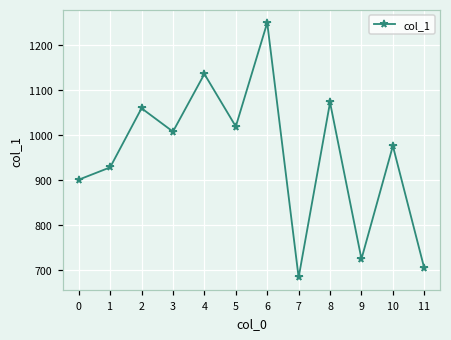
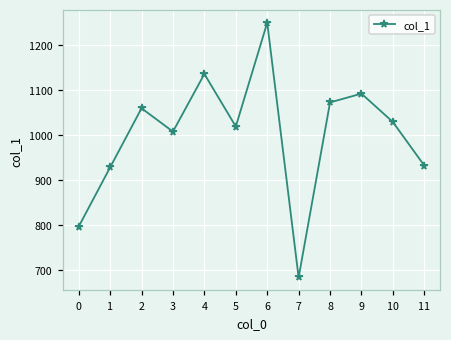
0: 900 -> 800
9: 720 -> 1090
10: 970 -> 1030
11: 700 -> 930
